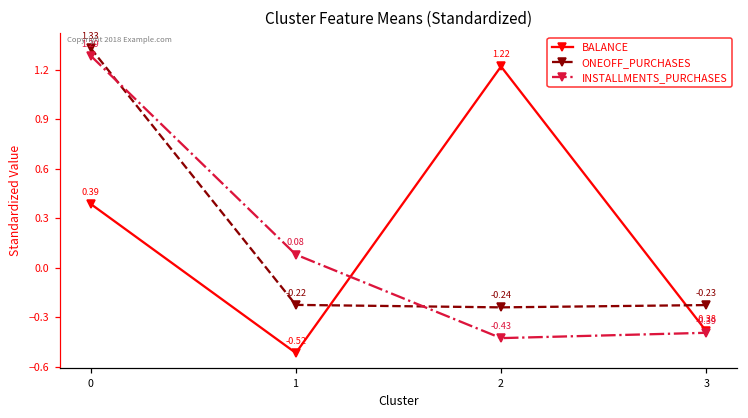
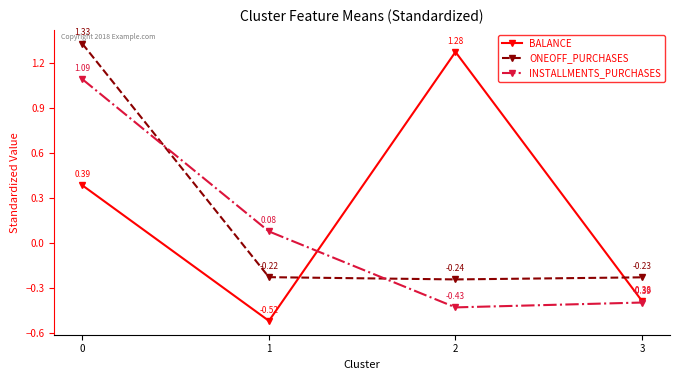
INSTALLMENTS_PURCHASES, 0: 1.29 -> 1.09
BALANCE, 2: 1.22 -> 1.28
